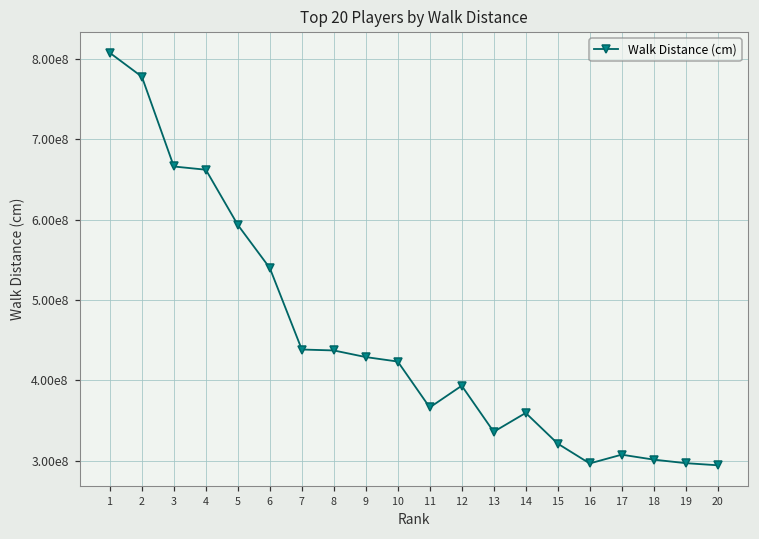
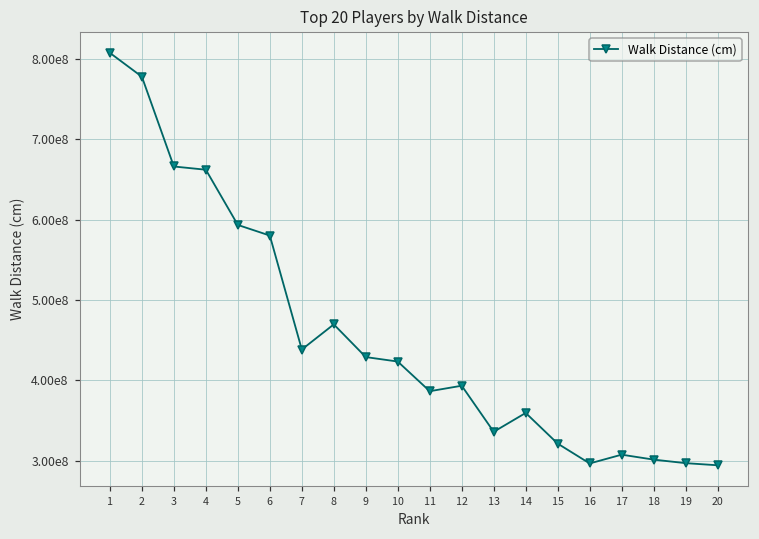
6: 540000000 -> 580000000
8: 440000000 -> 470000000
11: 370000000 -> 390000000
